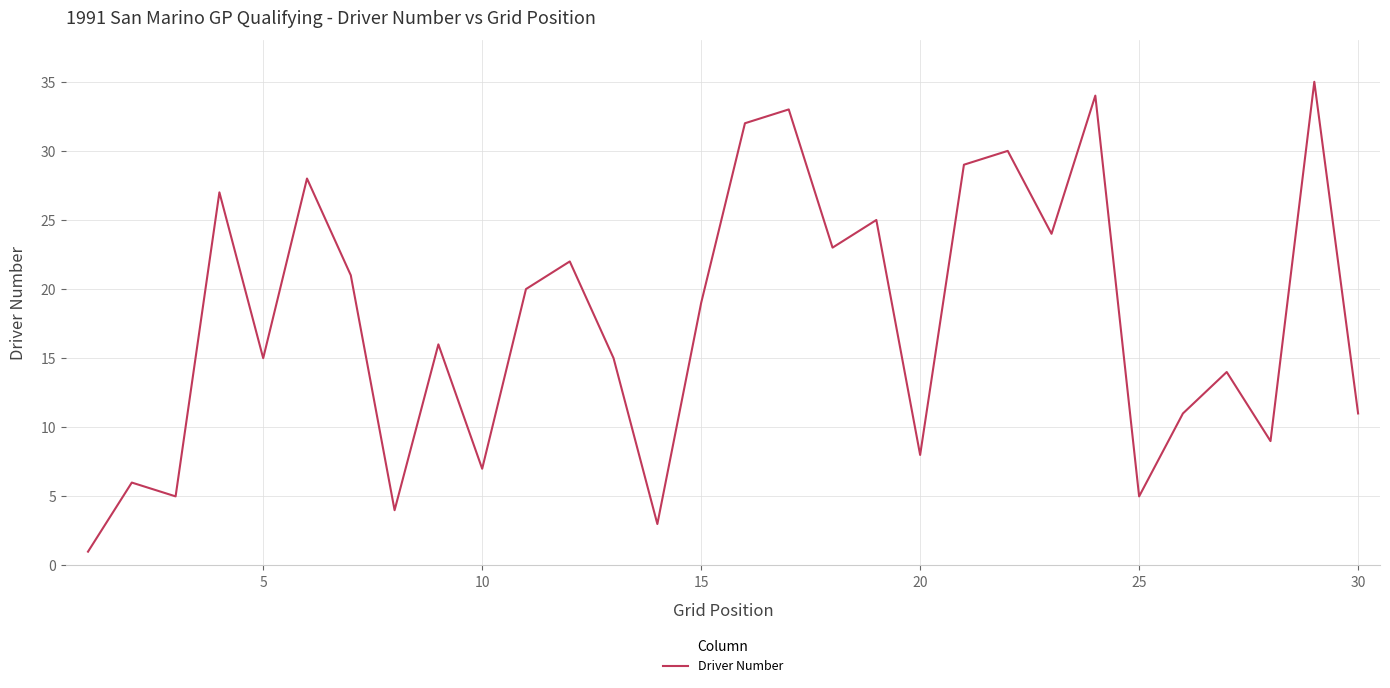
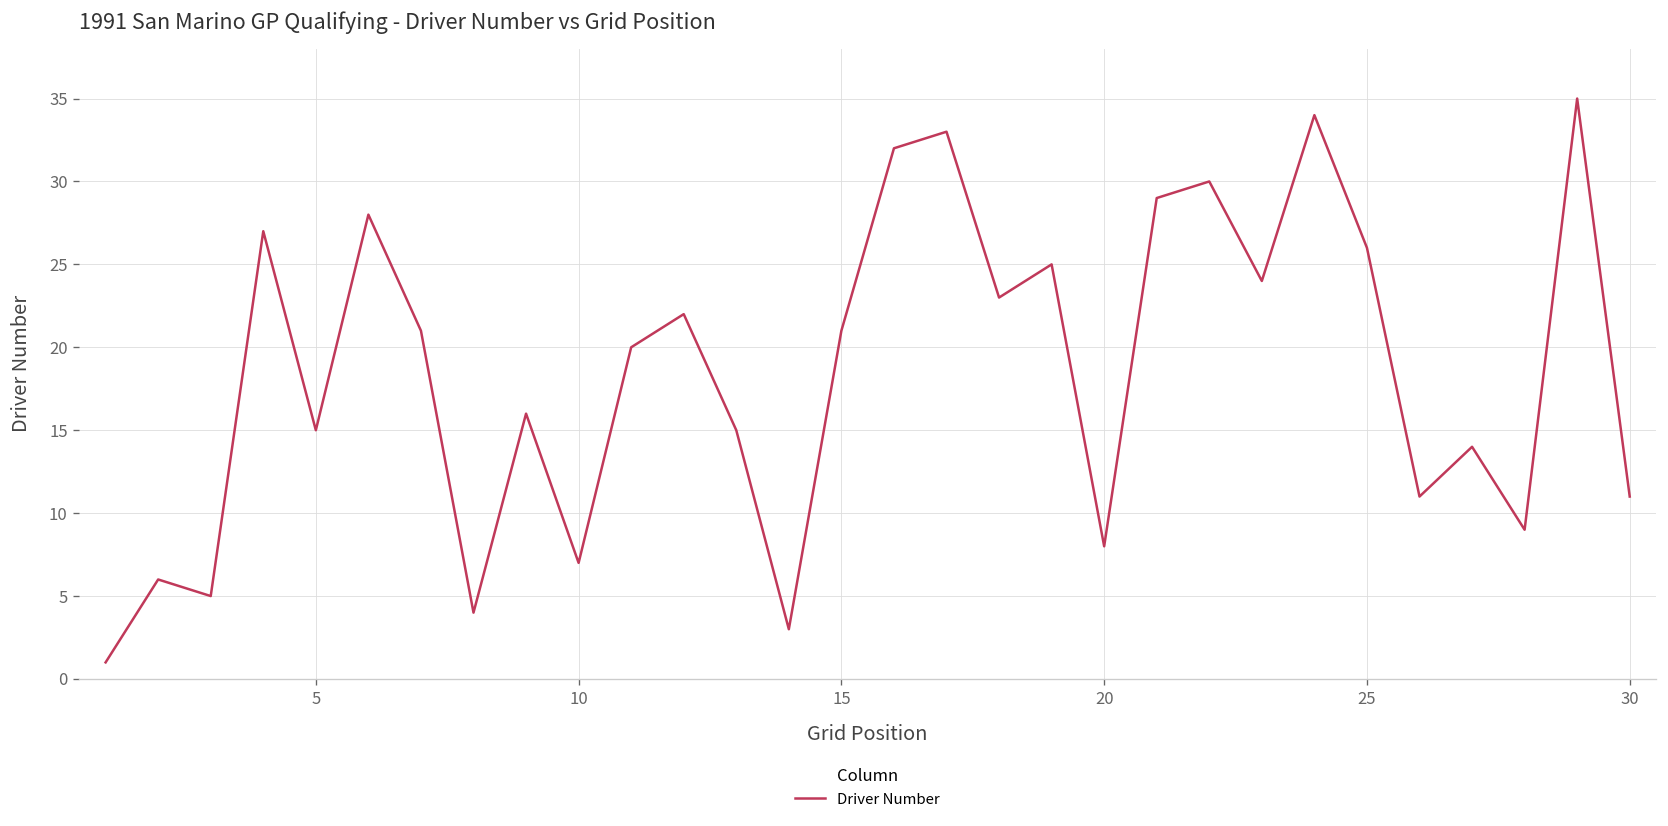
15: 19 -> 21
25: 5 -> 26
